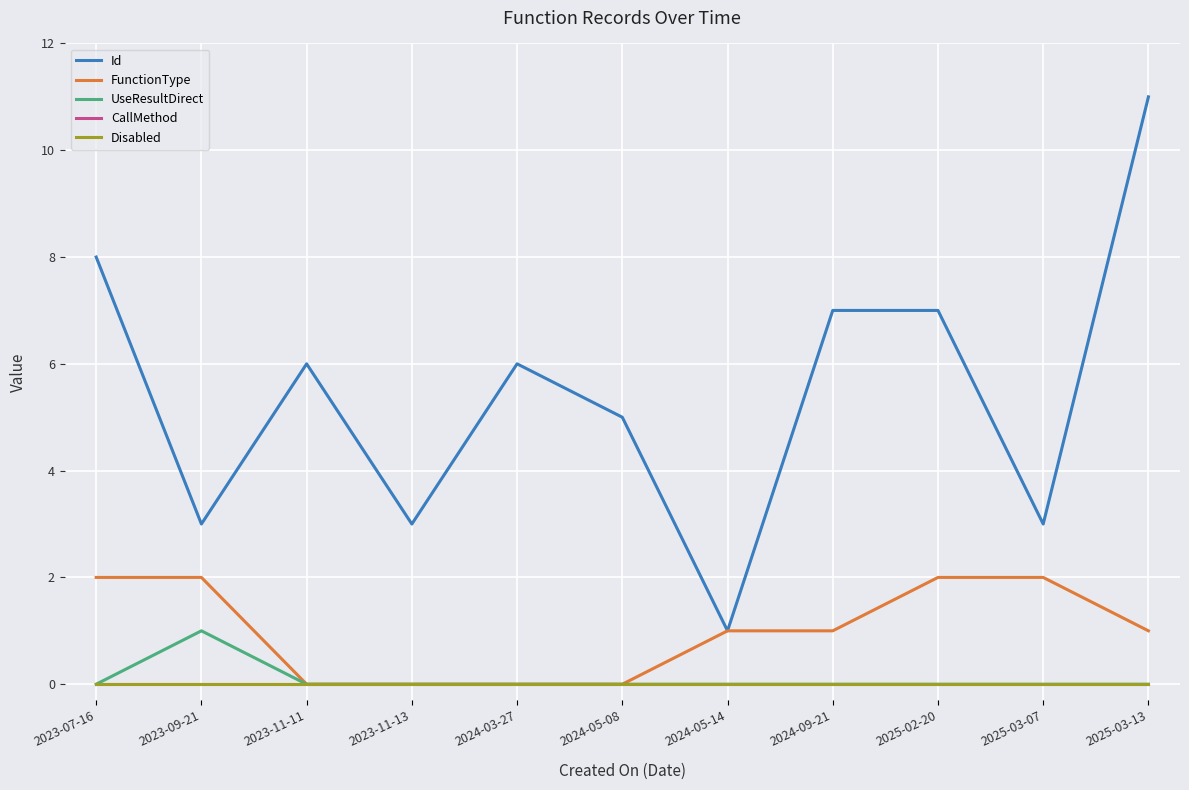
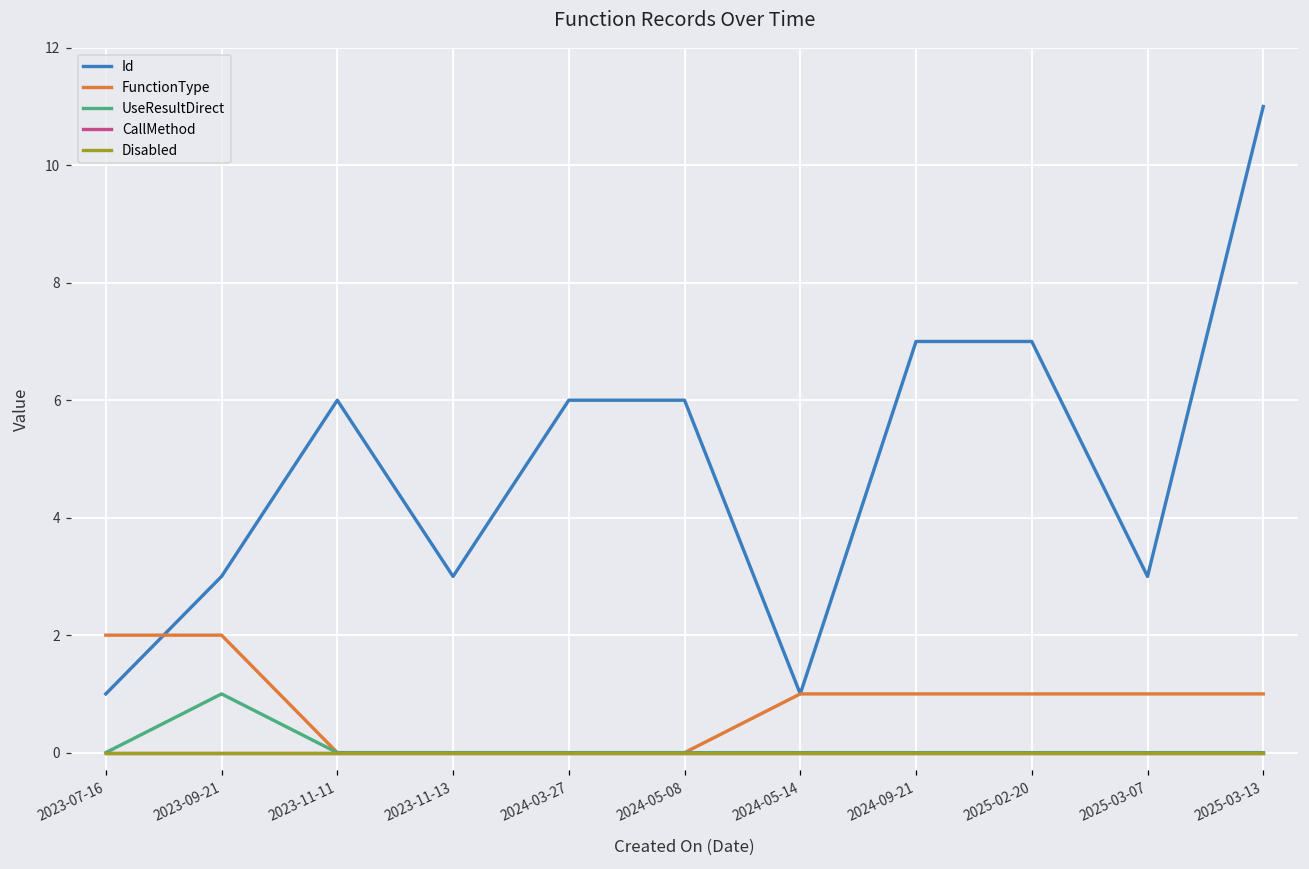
Id, 2023-07-16: 8 -> 1
Id, 2024-05-08: 5 -> 6
FunctionType, 2025-02-20: 2 -> 1
FunctionType, 2025-03-07: 2 -> 1
